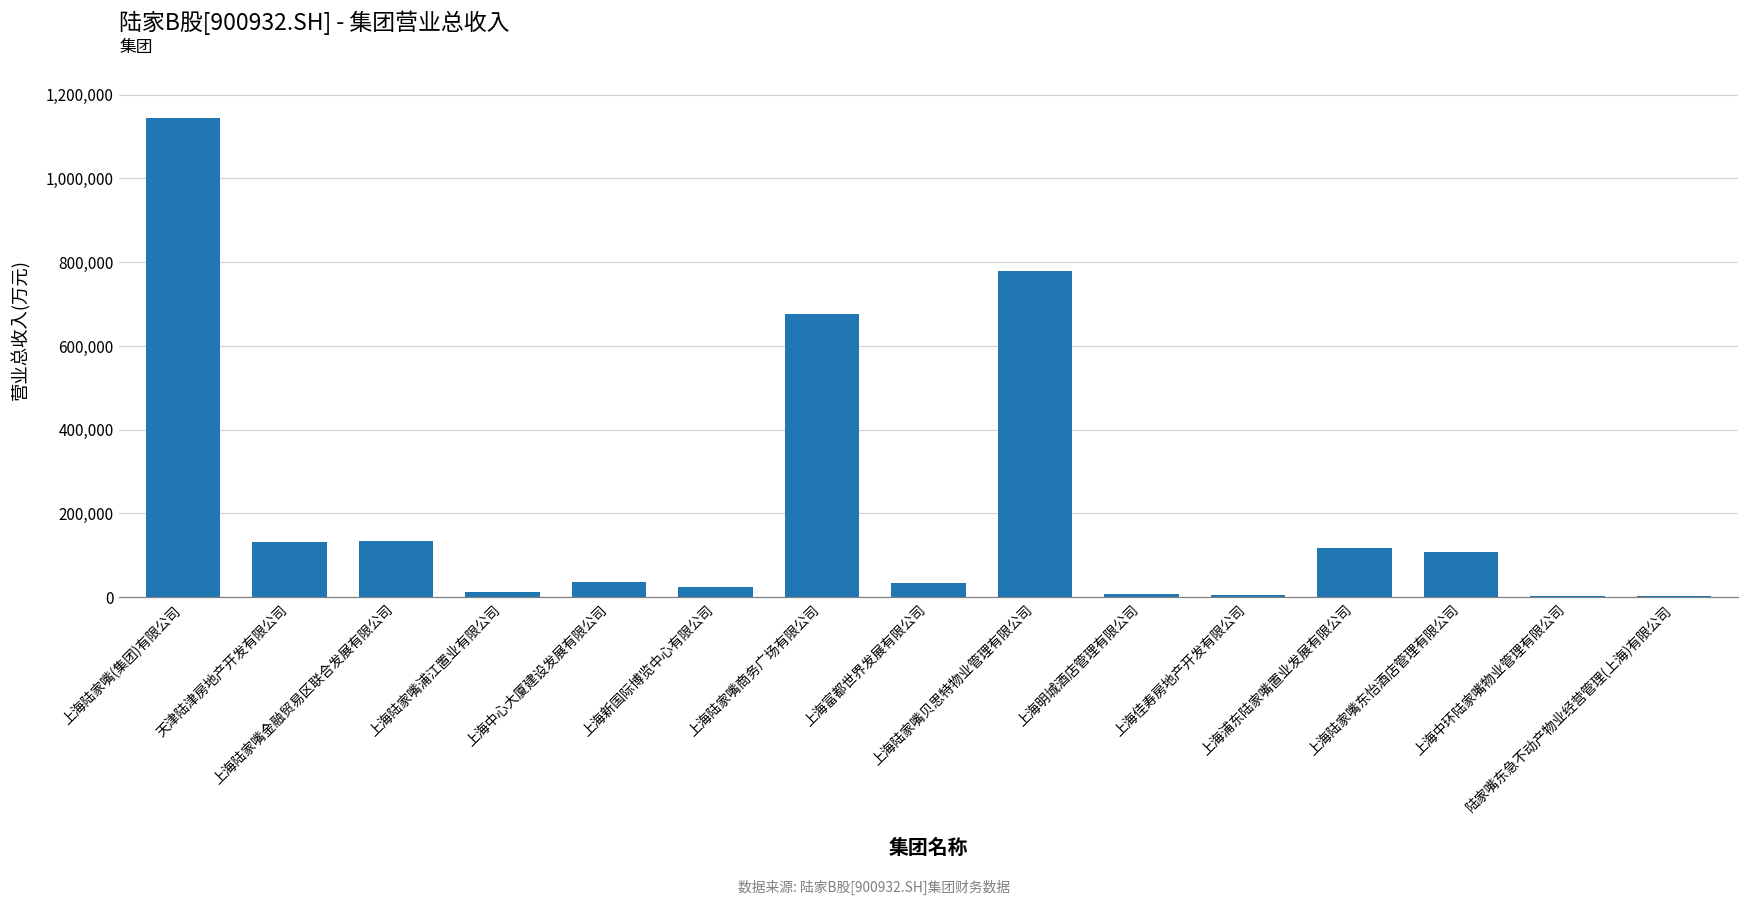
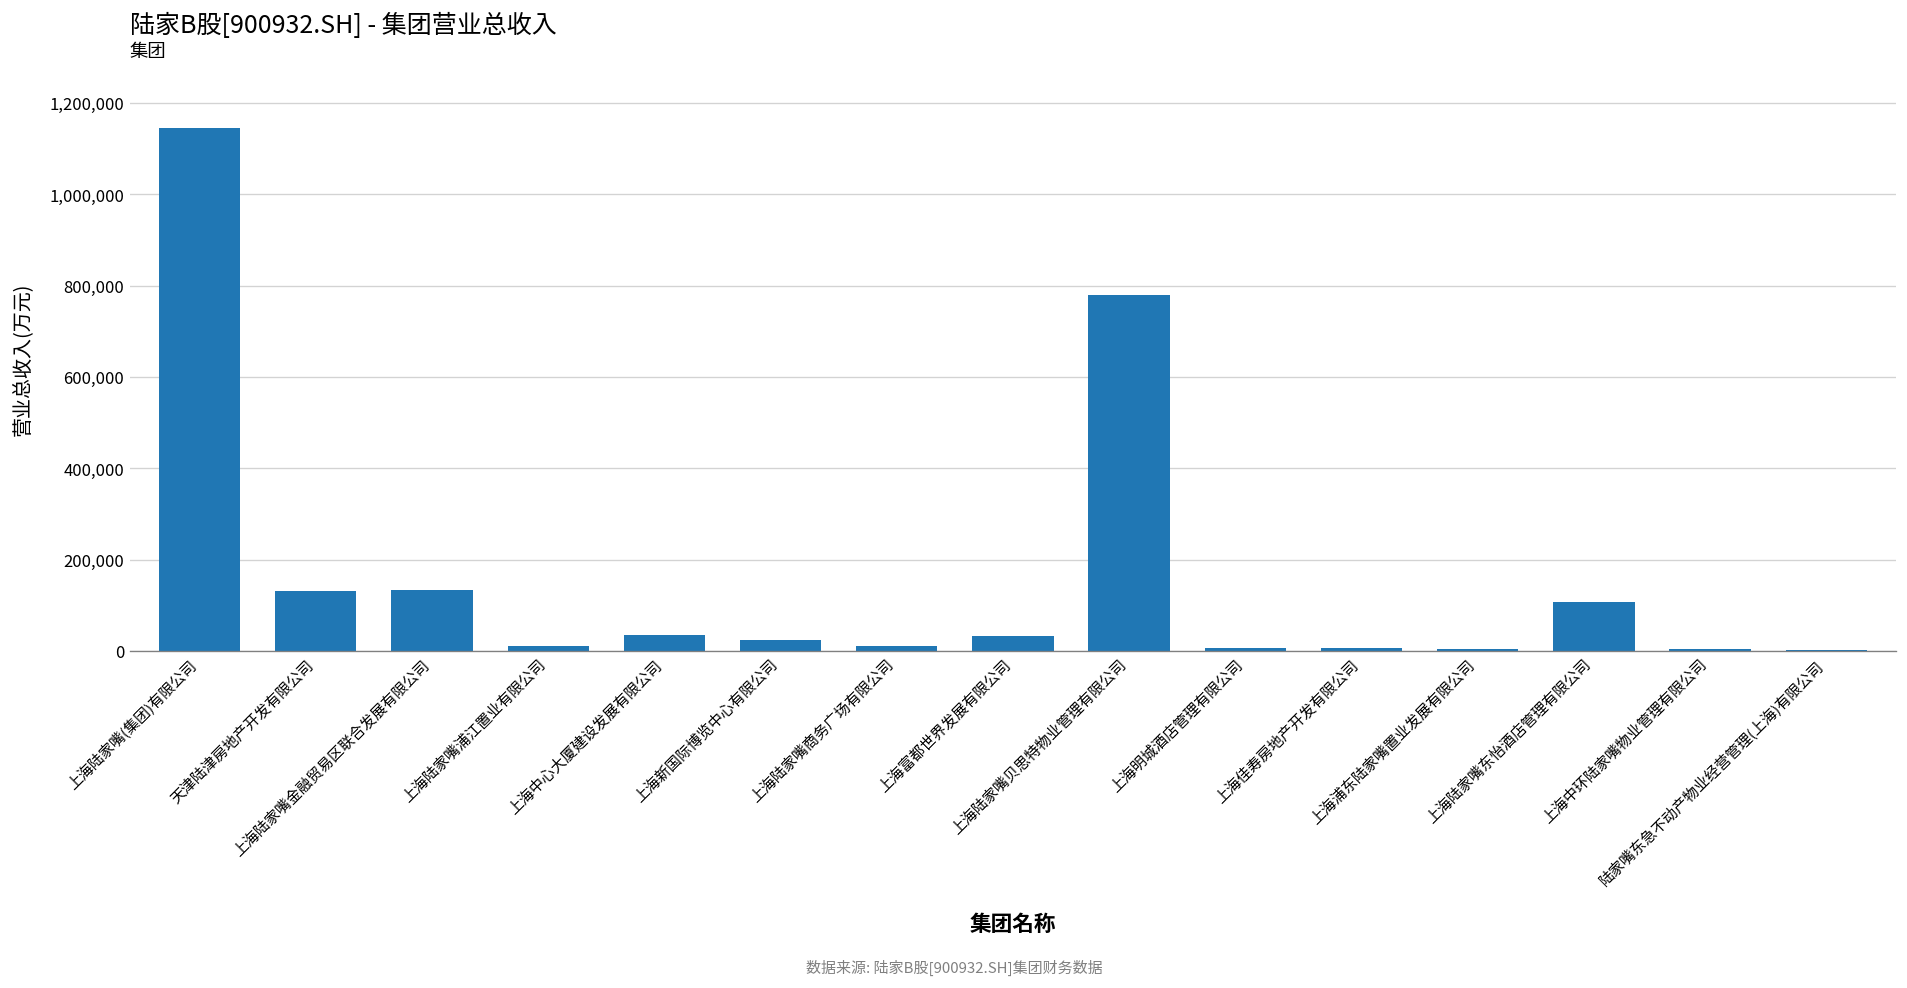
上海陆家嘴商务广场有限公司: 680,000 -> 10,000
上海浦东陆家嘴置业发展有限公司: 120,000 -> 0
